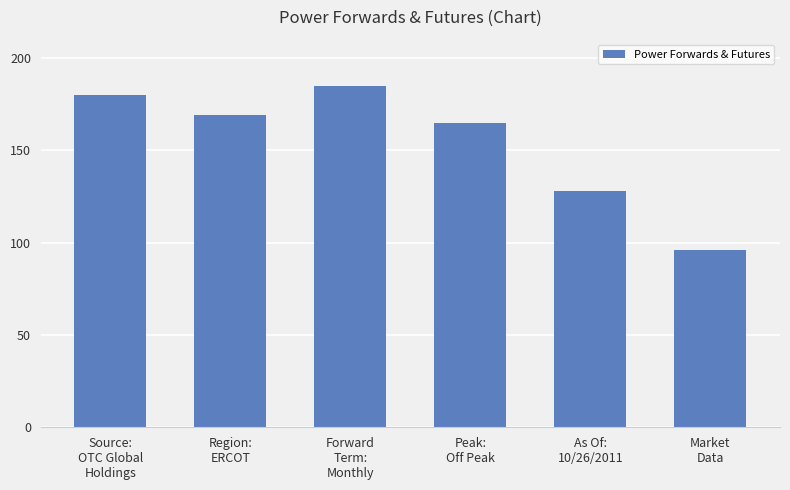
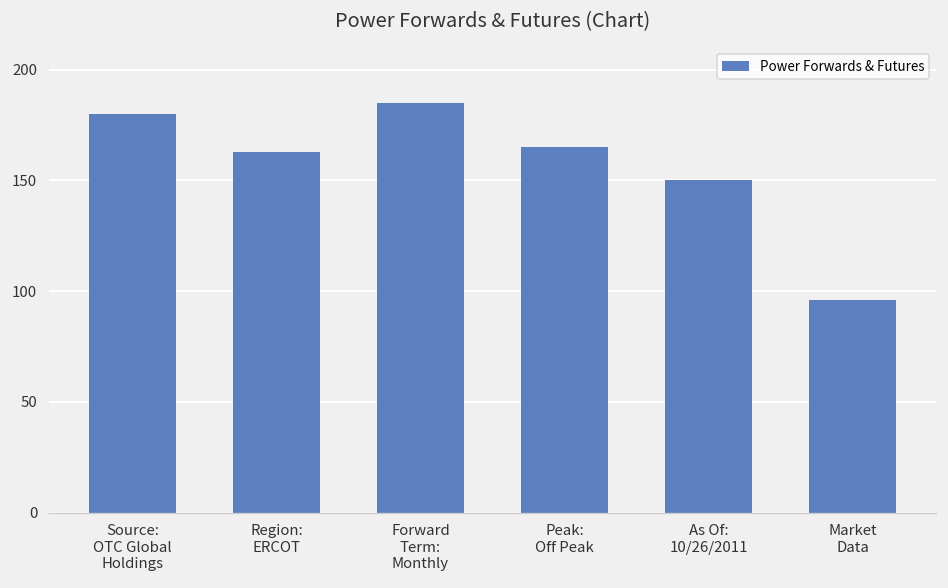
Region: ERCOT: 169 -> 163
As Of: 10/26/2011: 128 -> 150
